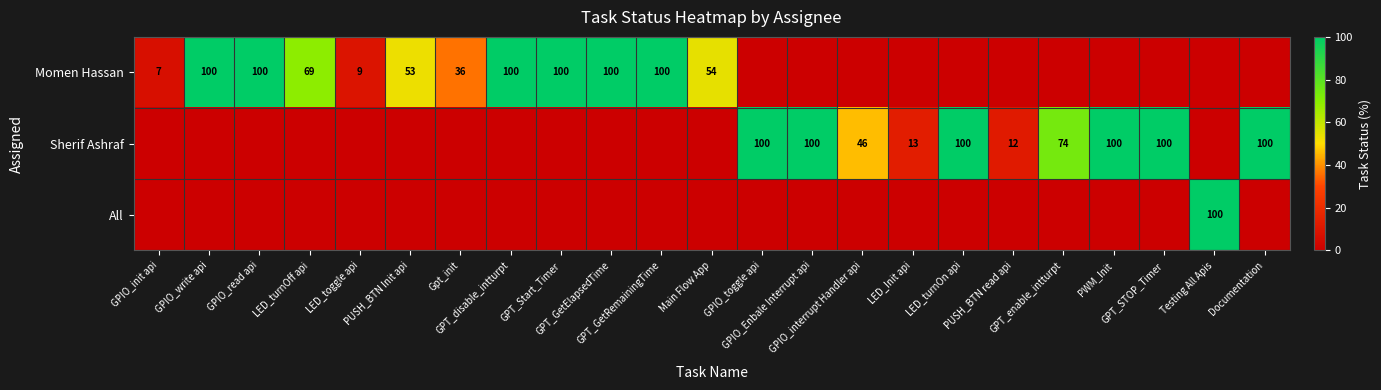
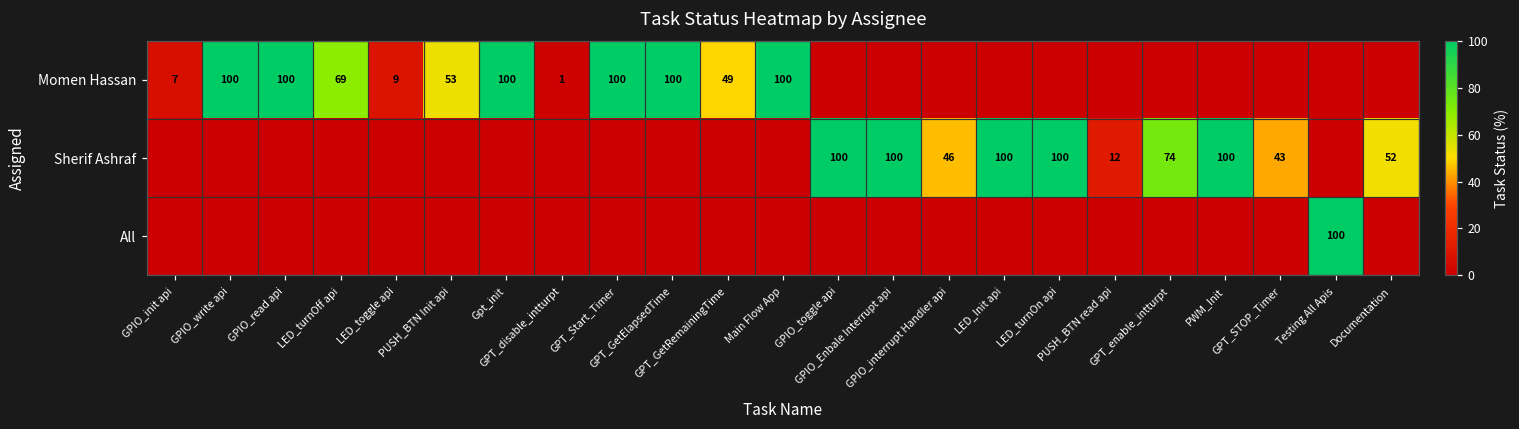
Momen Hassan, Gpt_init: 36 -> 100
Momen Hassan, GPT_disable_intturpt: 100 -> 1
Momen Hassan, GPT_GetRemainingTime: 100 -> 49
Momen Hassan, Main Flow App: 54 -> 100
Sherif Ashraf, LED_Init api: 13 -> 100
Sherif Ashraf, GPT_STOP_Timer: 100 -> 43
Sherif Ashraf, Documentation: 100 -> 52
